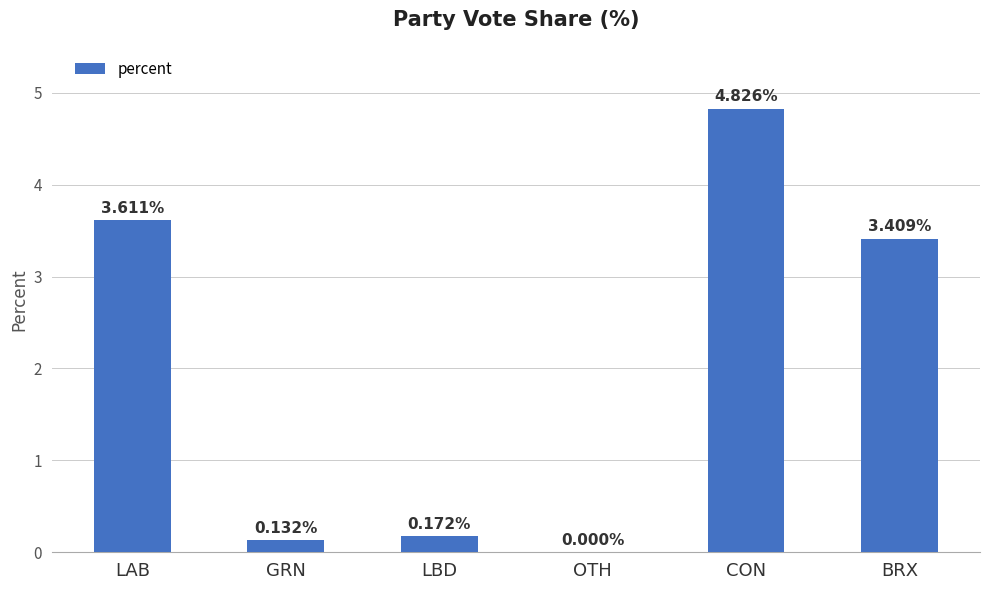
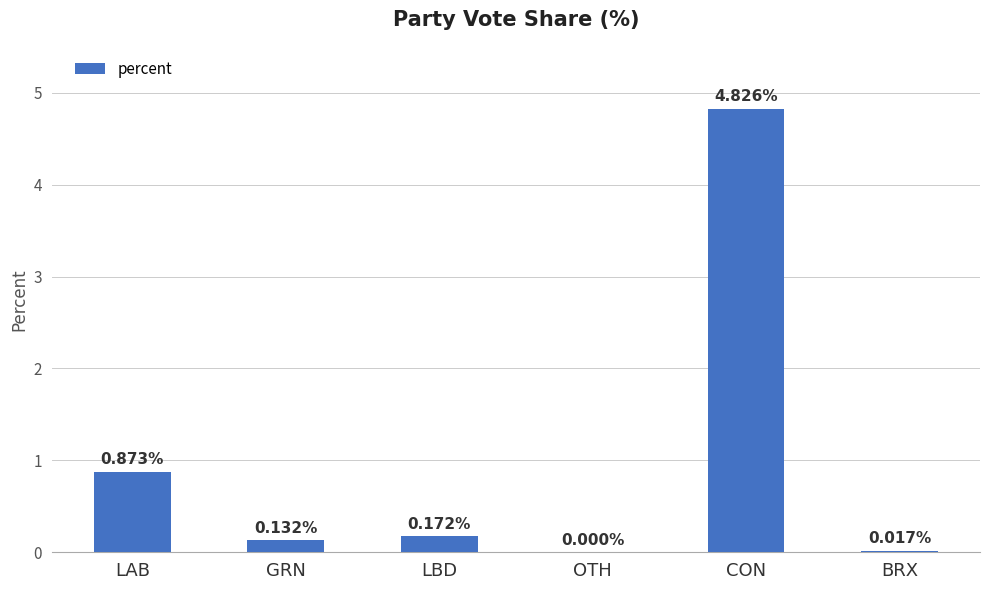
LAB: 3.611% -> 0.873%
BRX: 3.409% -> 0.017%
